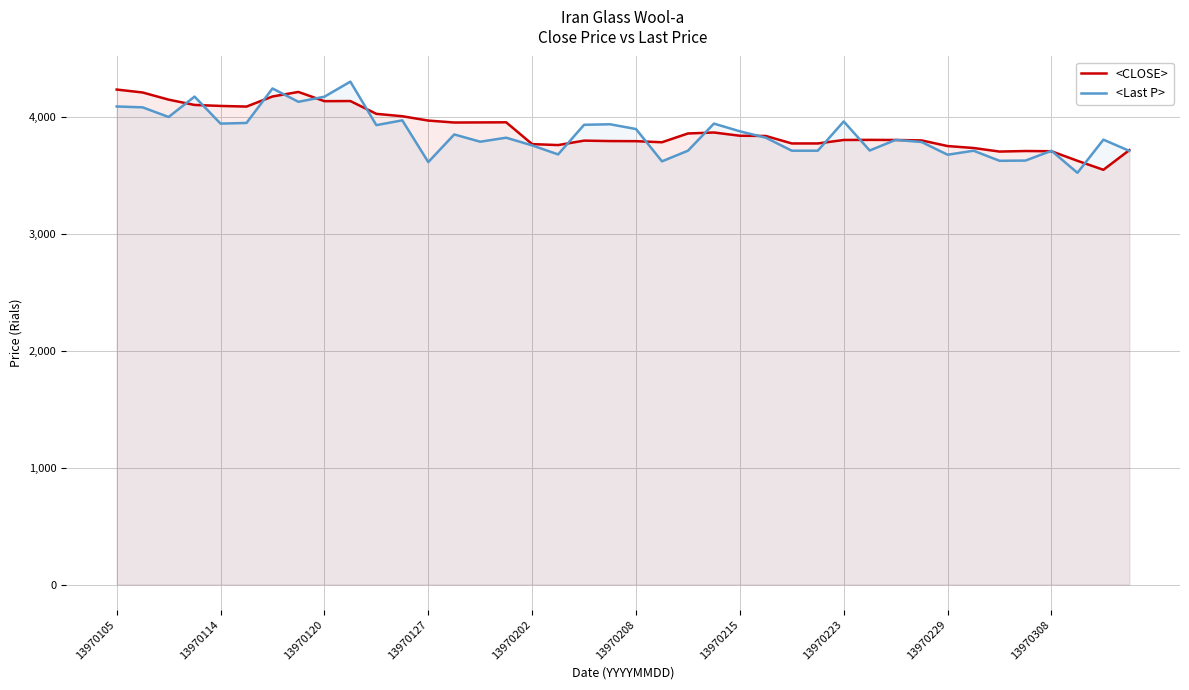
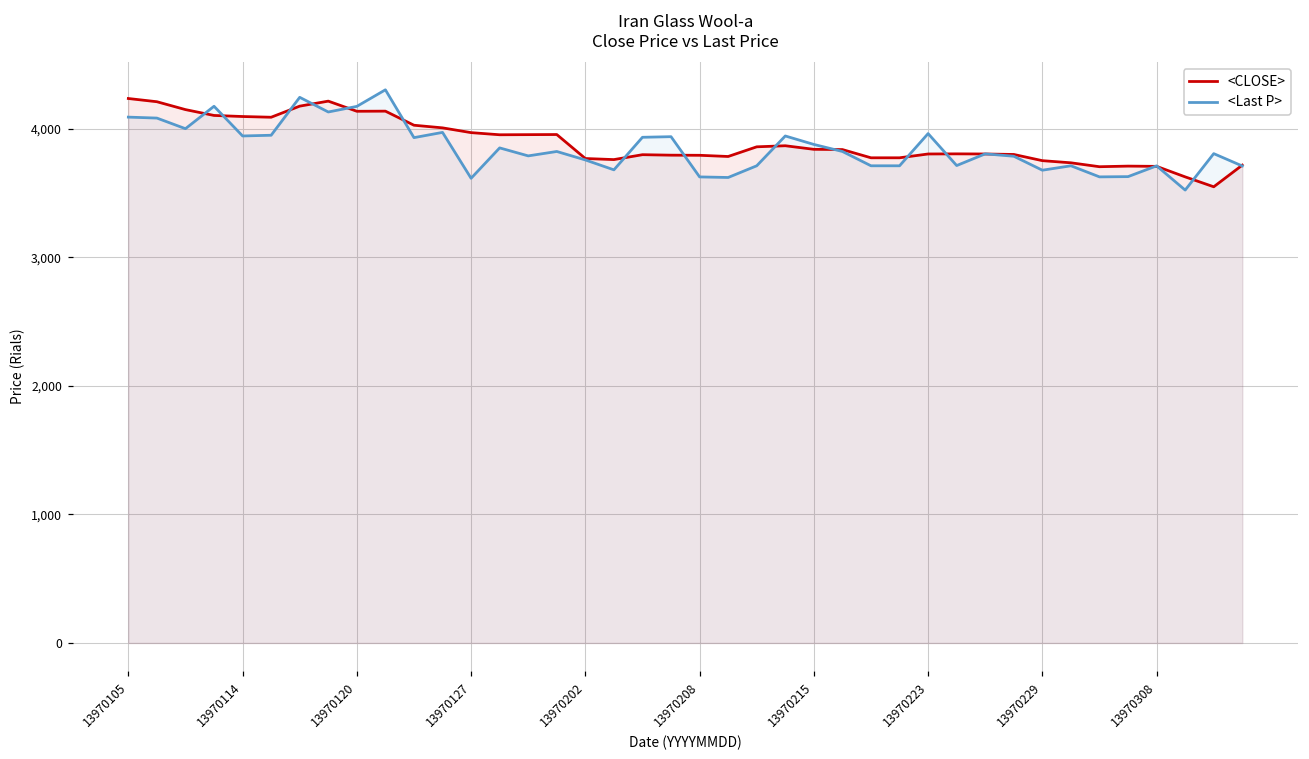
<Last P>, 13970208: 3,900 -> 3,630
